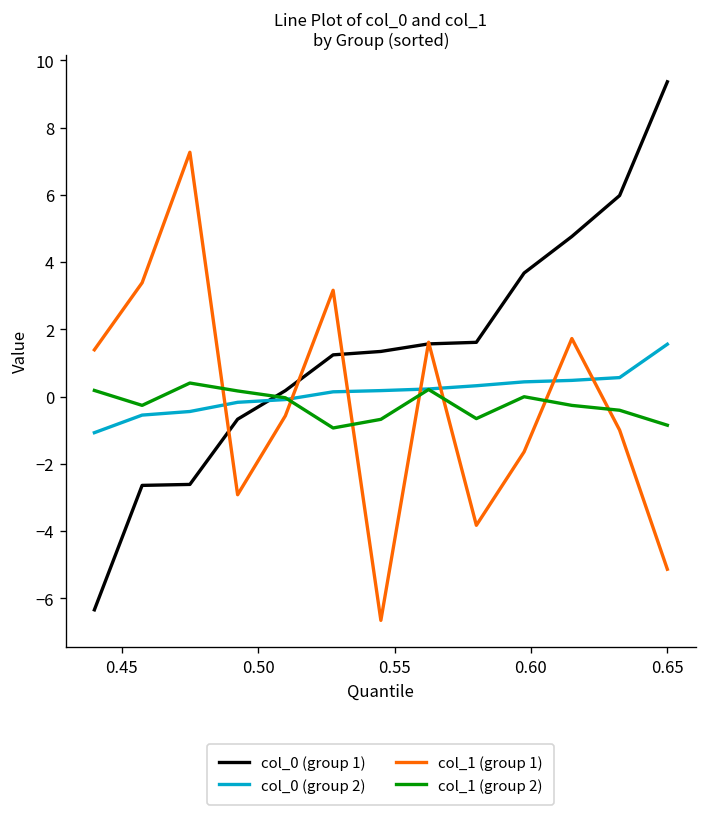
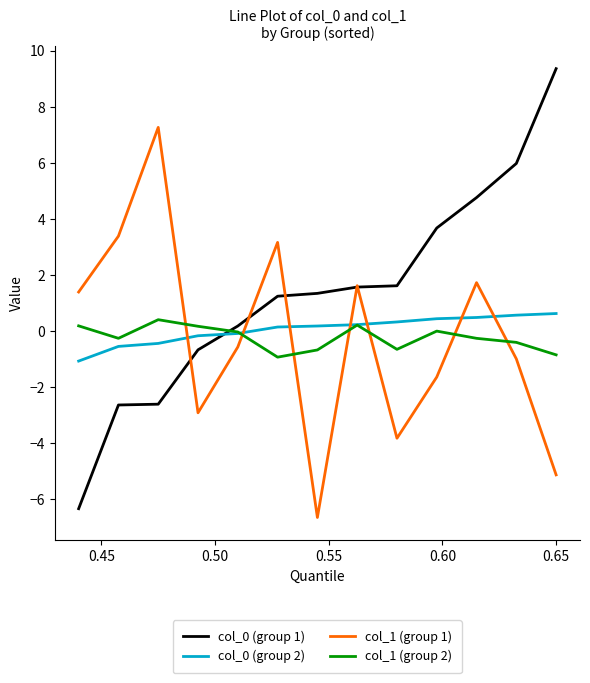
col_0 (group 2), 0.65: 1.6 -> 0.6
